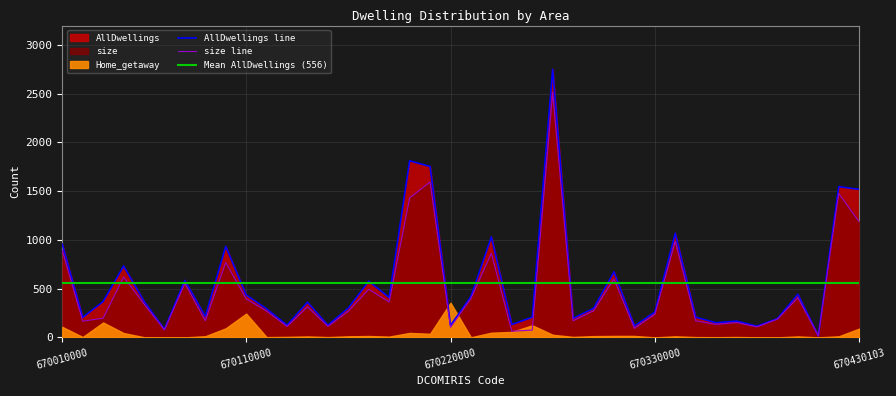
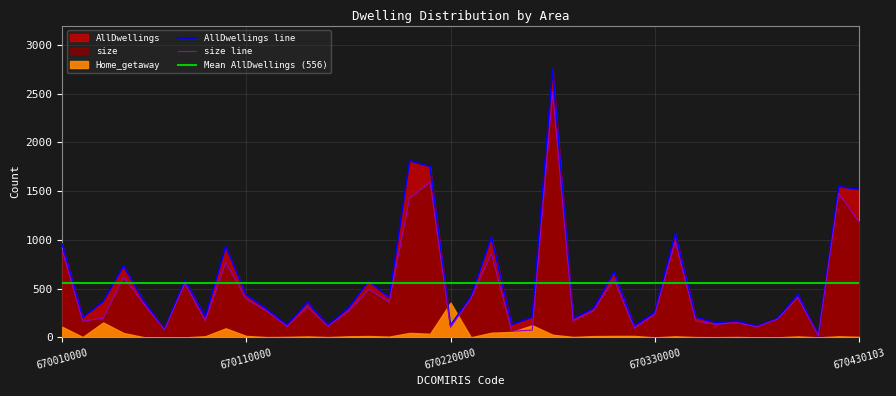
Home_getaway, 670110000: 200 -> 0
Home_getaway, 670430103: 100 -> 0
